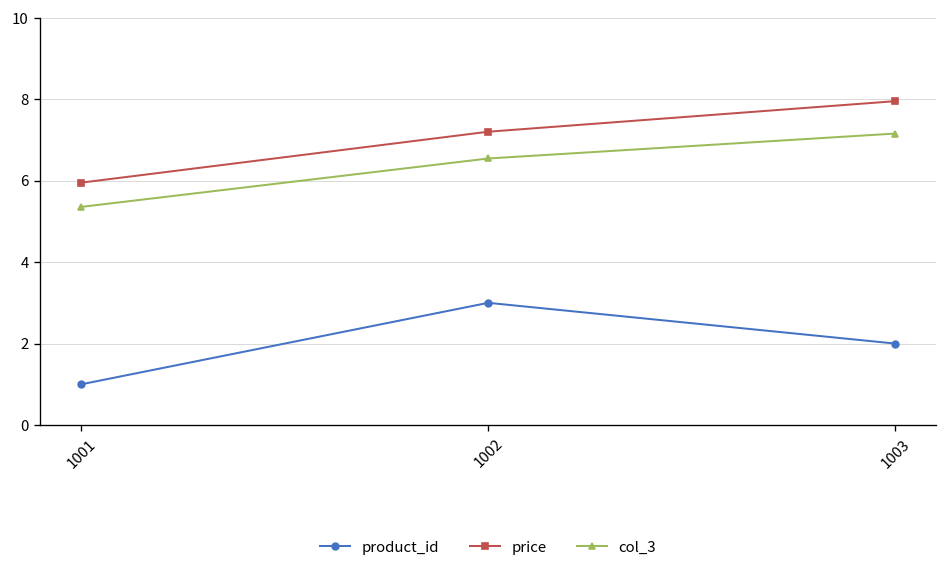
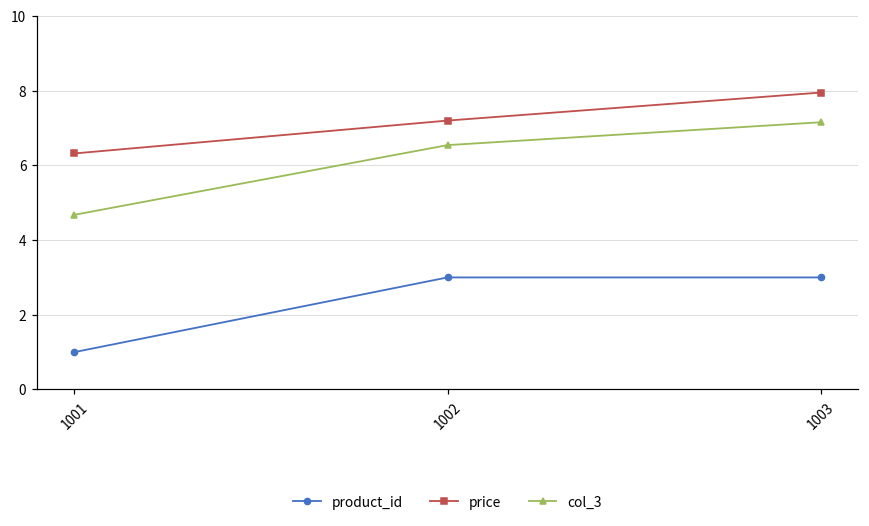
price, 1001: 6.0 -> 6.3
col_3, 1001: 5.4 -> 4.7
product_id, 1003: 2 -> 3
